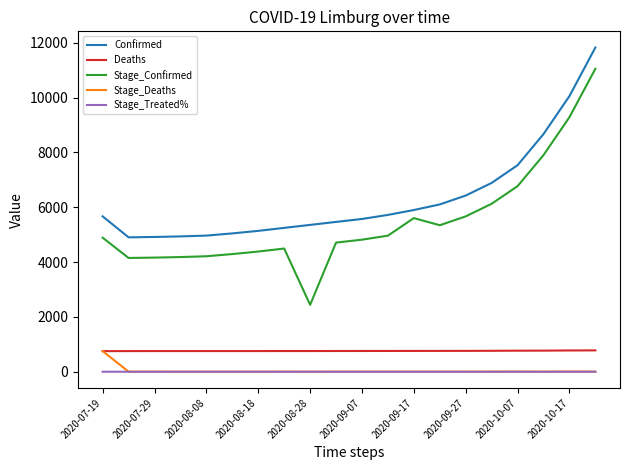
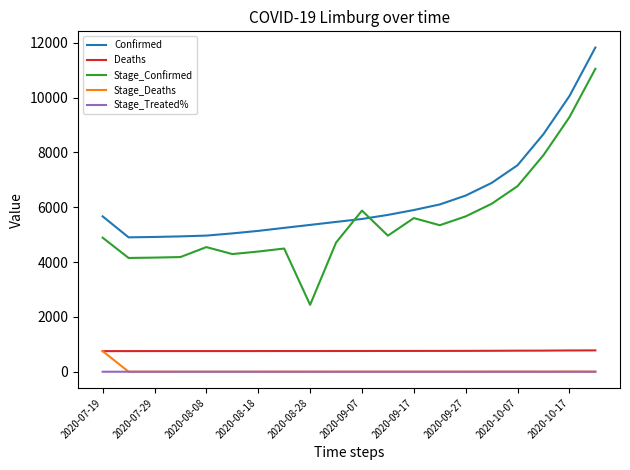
Stage_Confirmed, 2020-08-08: 4200 -> 4500
Stage_Confirmed, 2020-09-07: 4800 -> 5900
